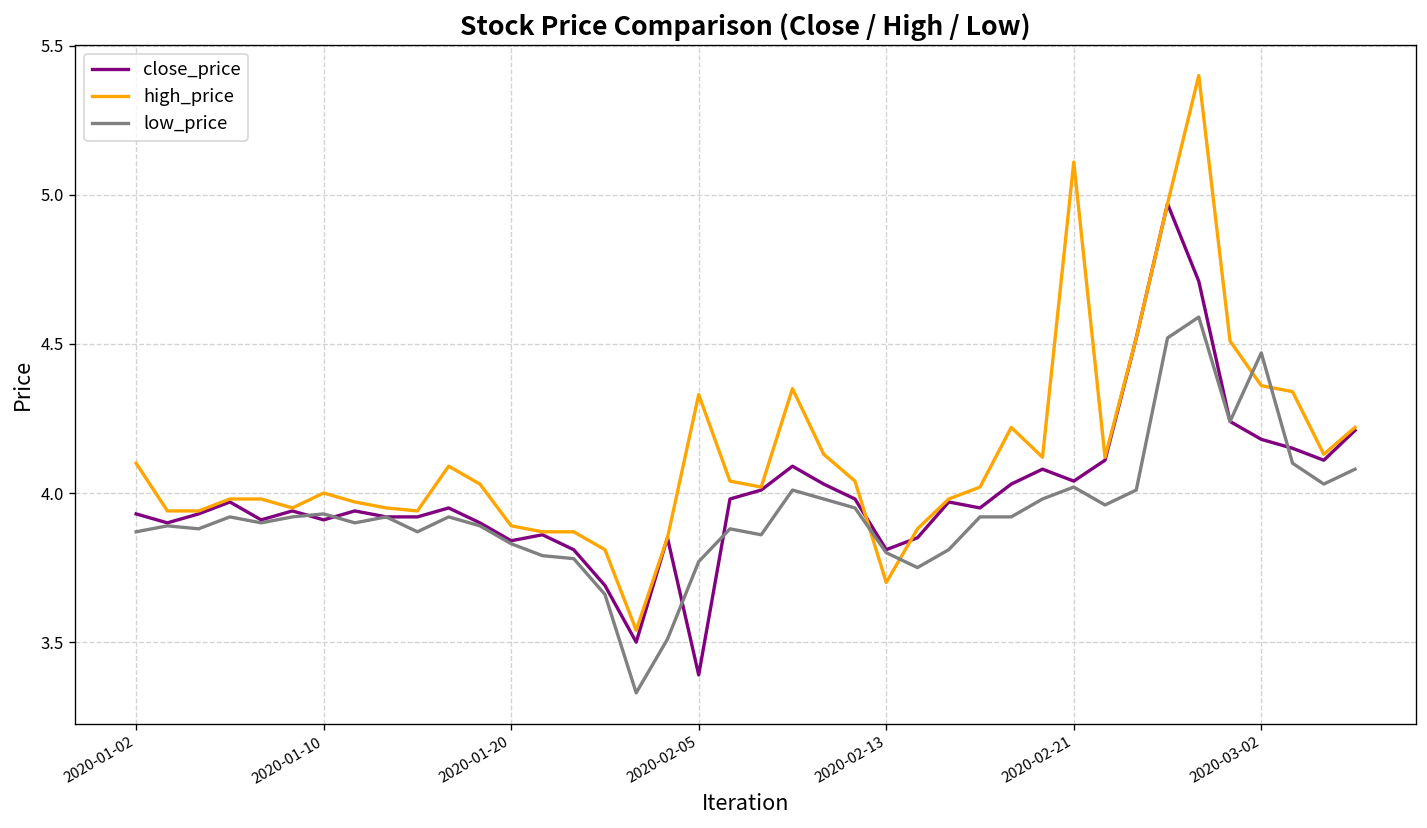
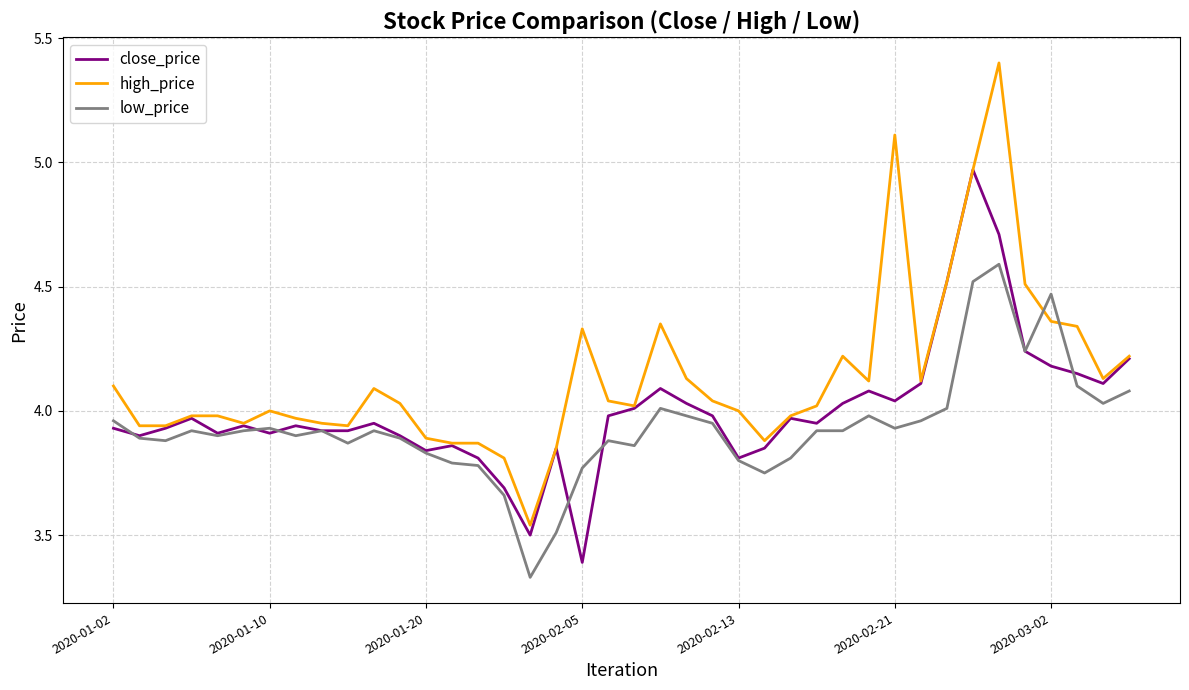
low_price, 2020-01-02: 3.87 -> 3.96
high_price, 2020-02-13: 3.7 -> 4.0
low_price, 2020-02-21: 4.02 -> 3.93
